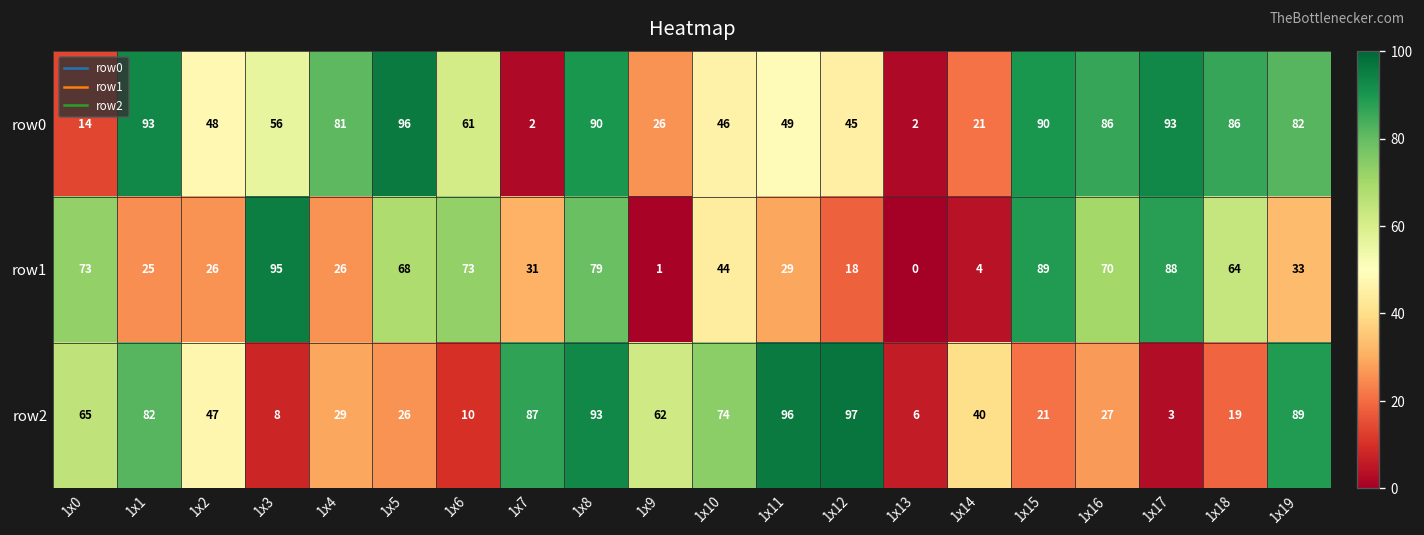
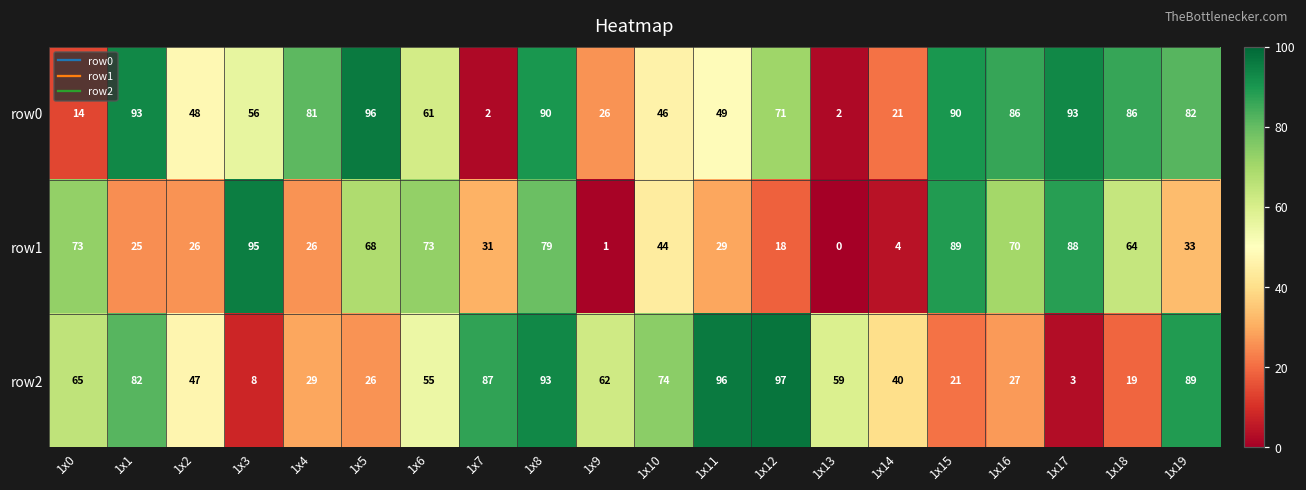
row0, 1x12: 45 -> 71
row2, 1x6: 10 -> 55
row2, 1x13: 6 -> 59
